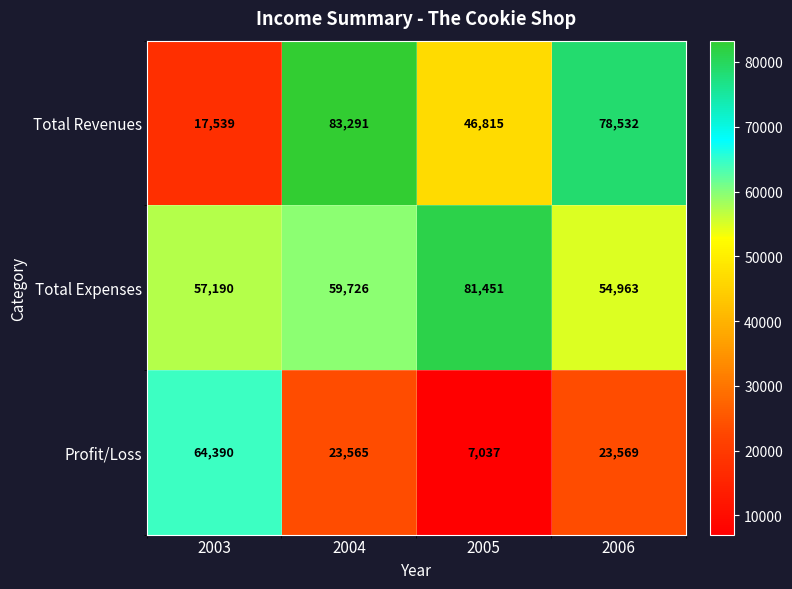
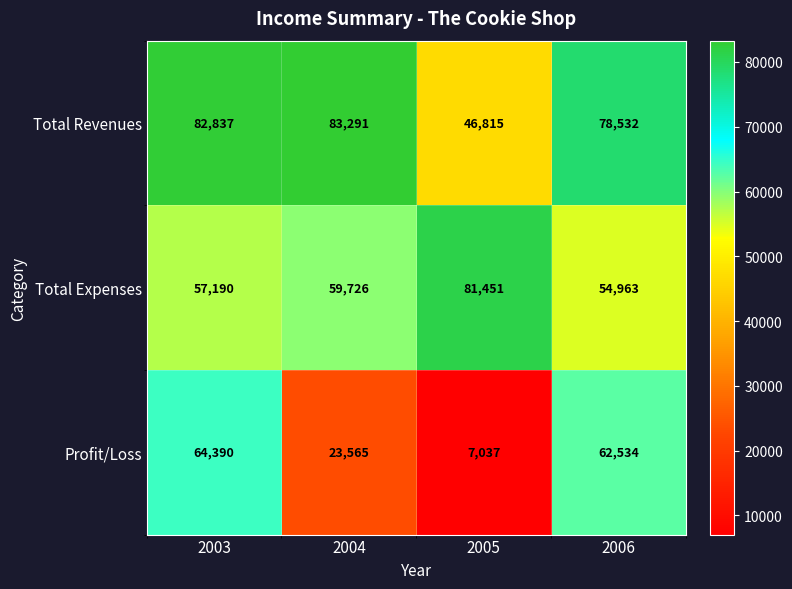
Total Revenues, 2003: 17,539 -> 82,837
Profit/Loss, 2006: 23,569 -> 62,534
